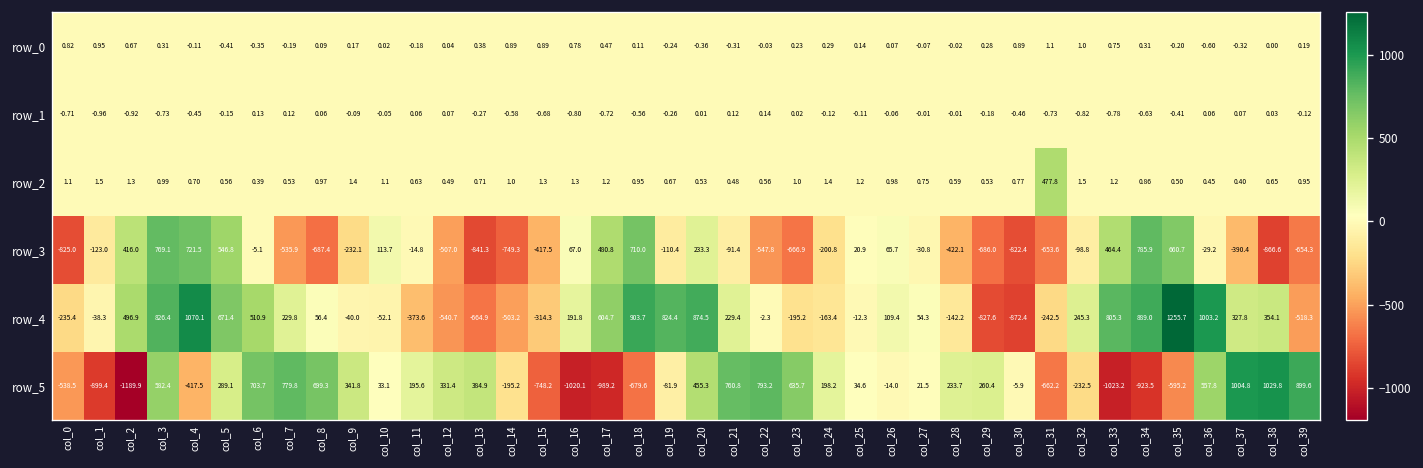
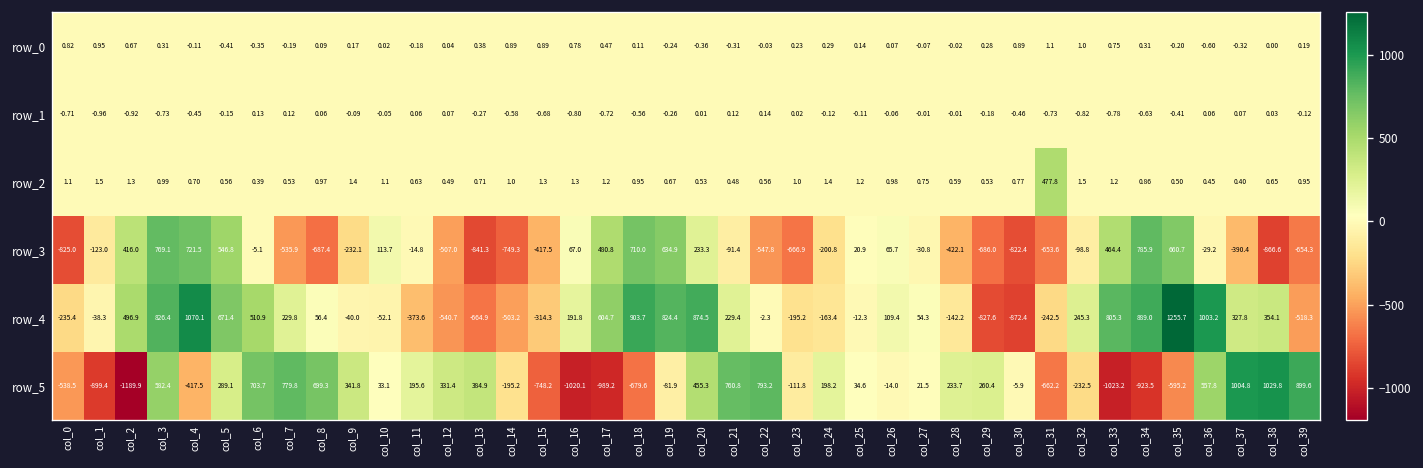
row_3, col_19: -110.4 -> 634.9
row_5, col_23: 635.7 -> -111.8
